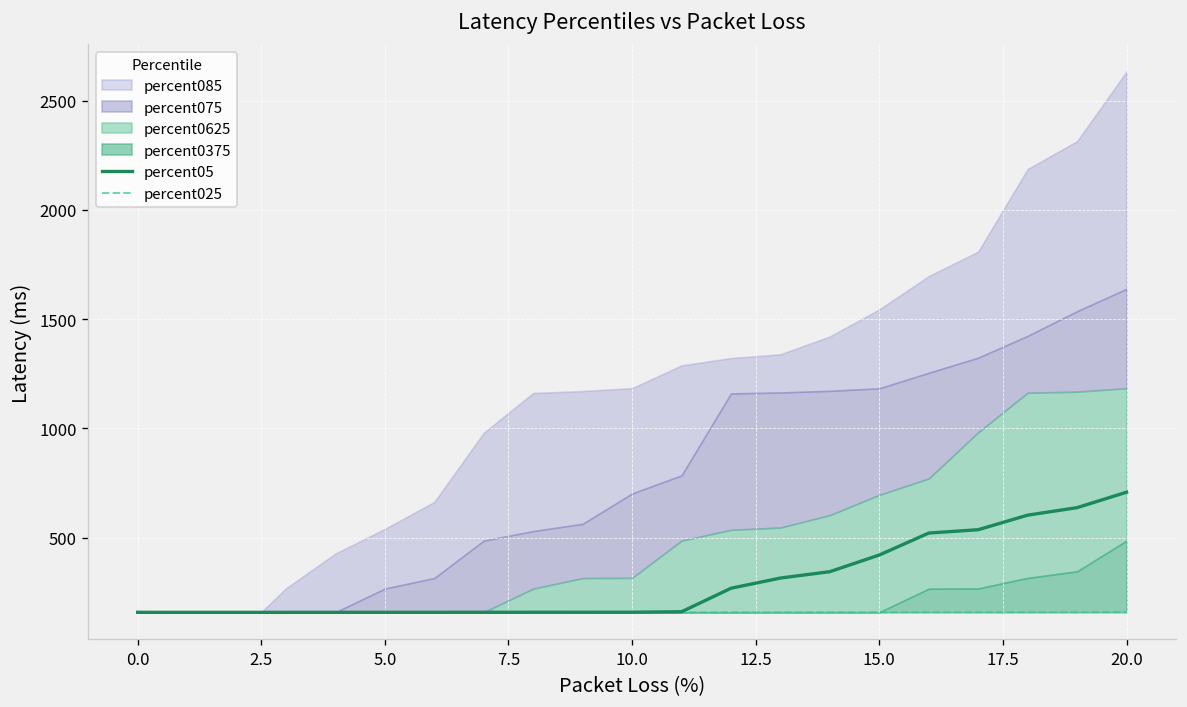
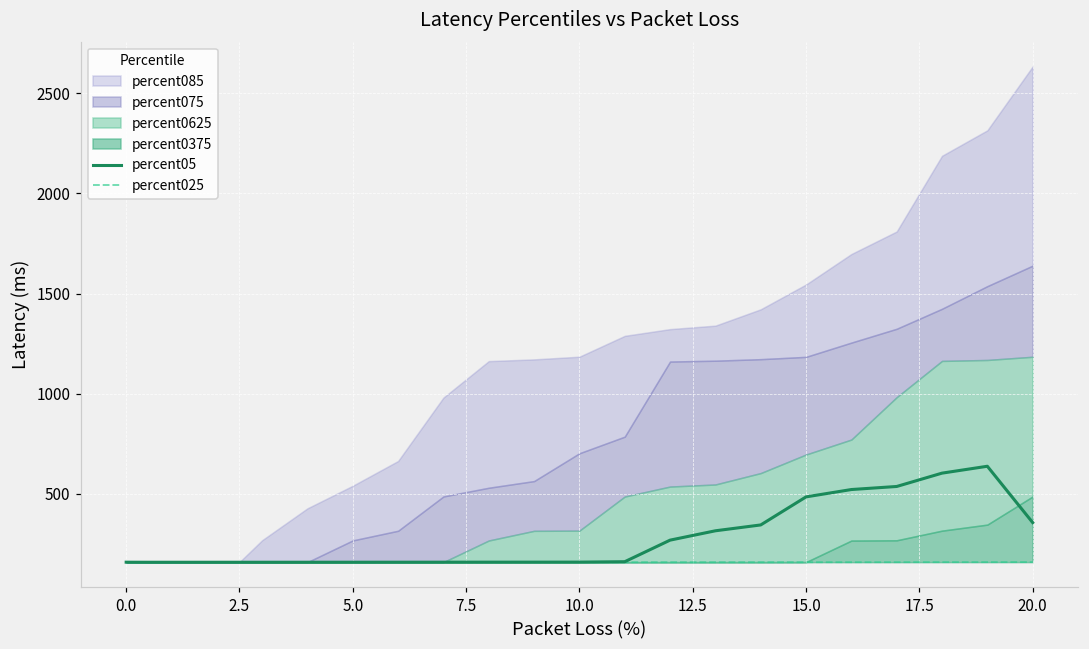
percent05, 15.0: 420 -> 480
percent05, 20.0: 710 -> 360
